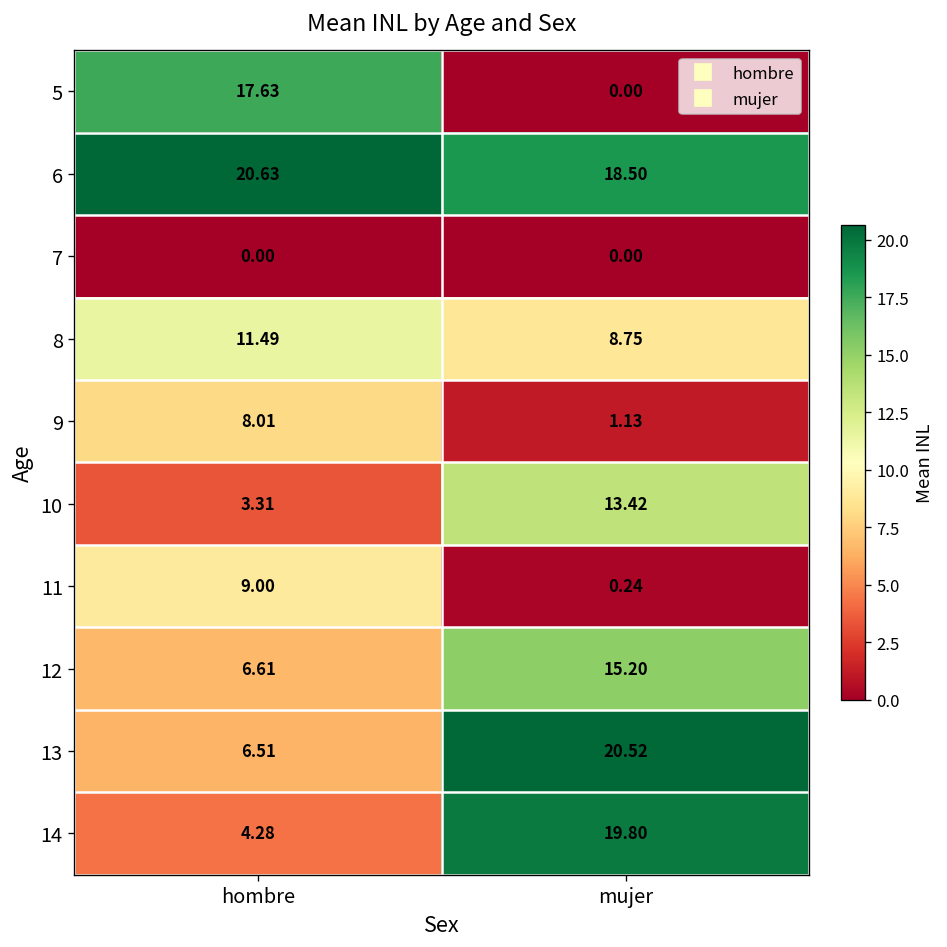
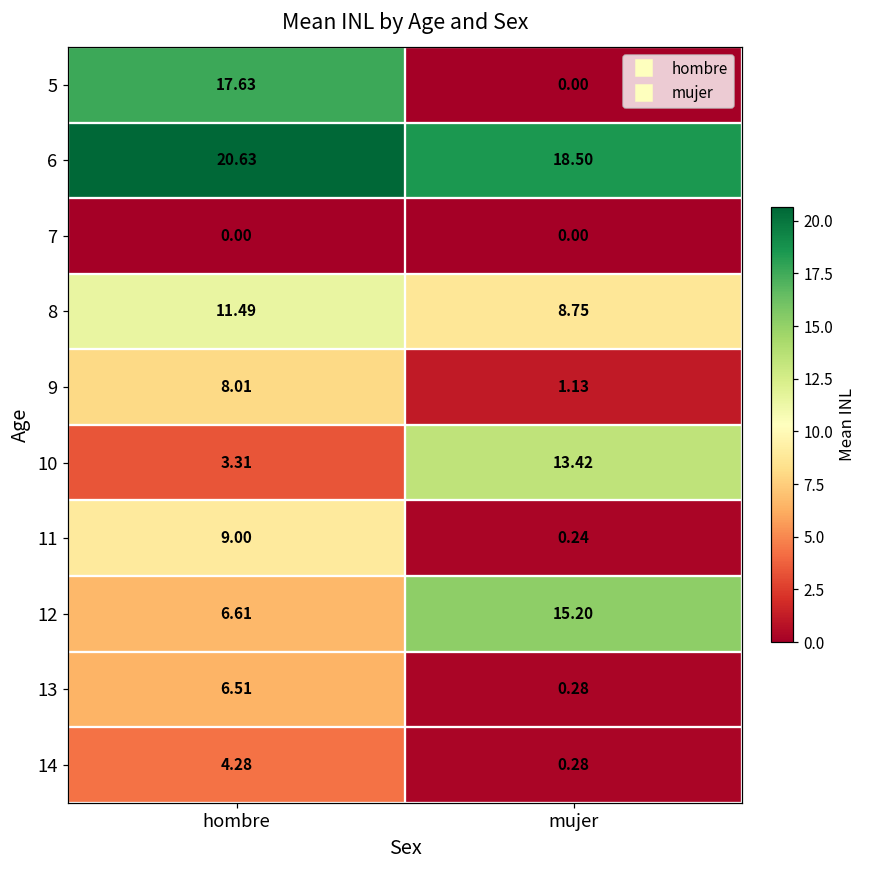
13, mujer: 20.52 -> 0.28
14, mujer: 19.80 -> 0.28
